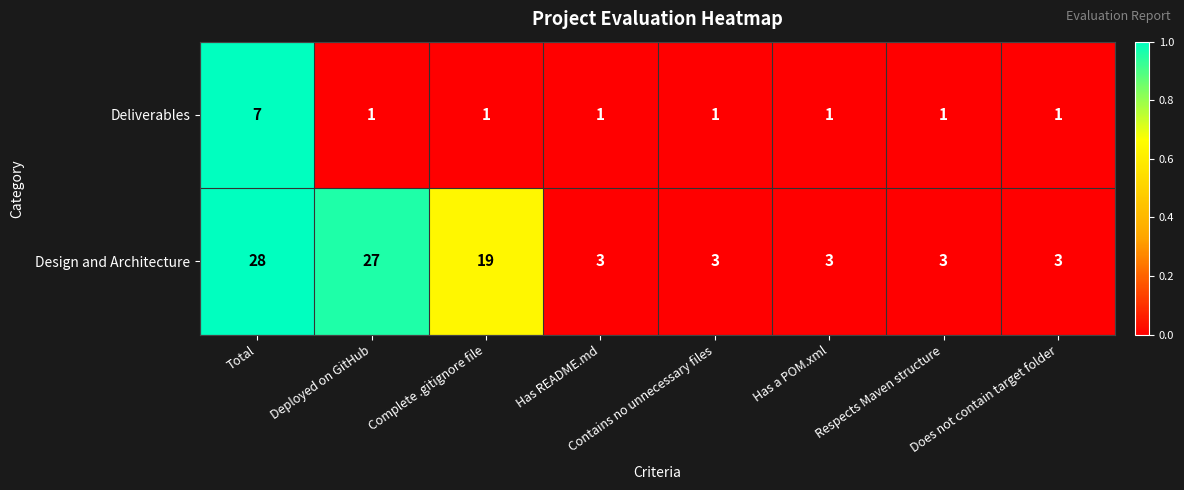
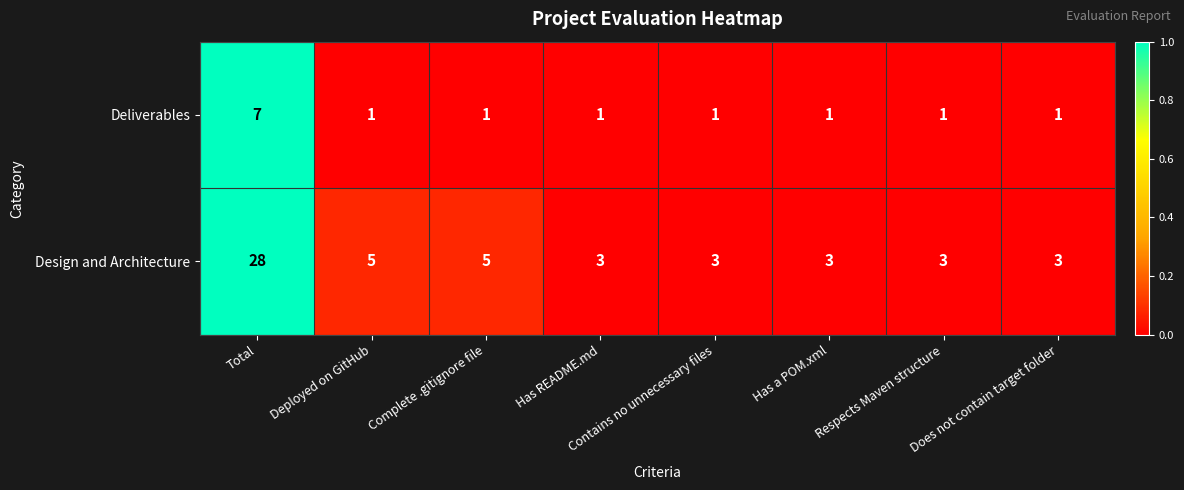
Design and Architecture, Deployed on GitHub: 27 -> 5
Design and Architecture, Complete .gitignore file: 19 -> 5
